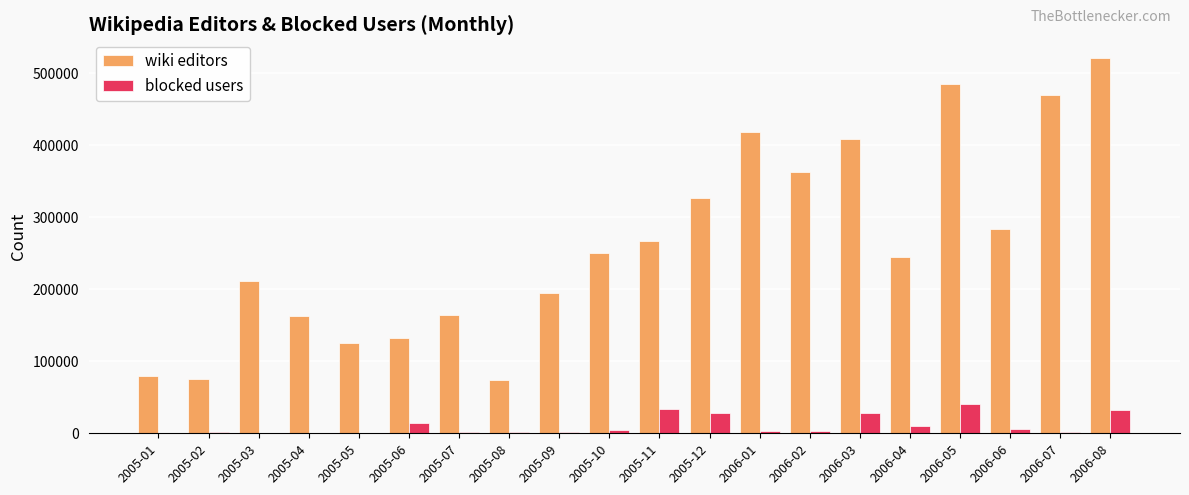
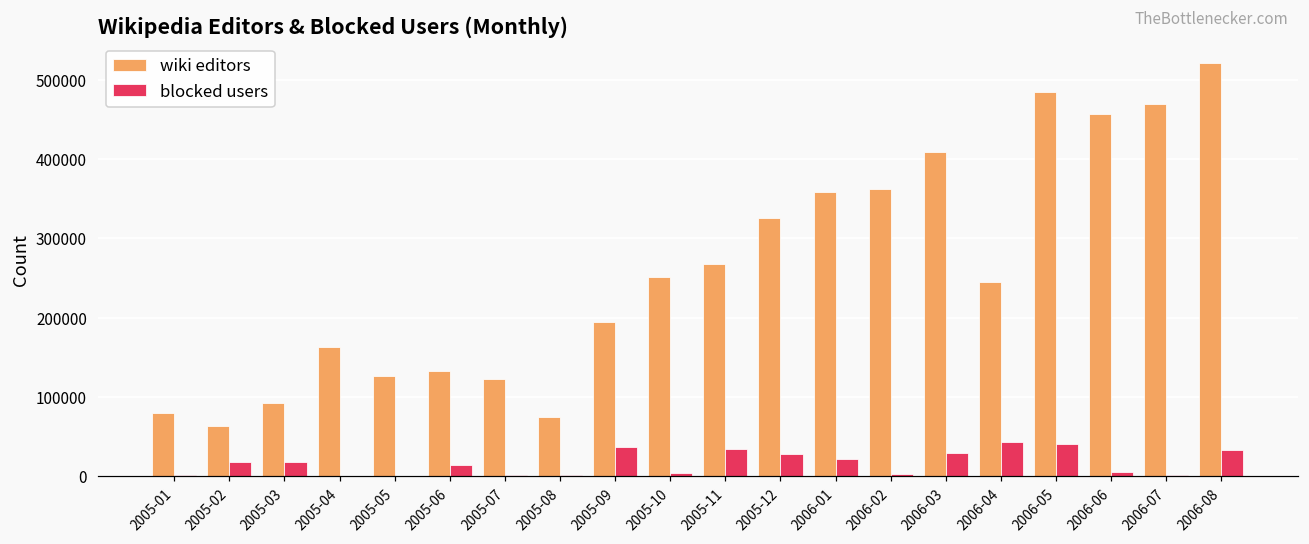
wiki editors, 2005-02: 80000 -> 60000
blocked users, 2005-02: 0 -> 20000
wiki editors, 2005-03: 210000 -> 90000
blocked users, 2005-03: 0 -> 20000
wiki editors, 2005-07: 160000 -> 120000
blocked users, 2005-09: 0 -> 40000
wiki editors, 2006-01: 420000 -> 360000
blocked users, 2006-01: 0 -> 20000
blocked users, 2006-04: 10000 -> 40000
wiki editors, 2006-06: 280000 -> 460000
